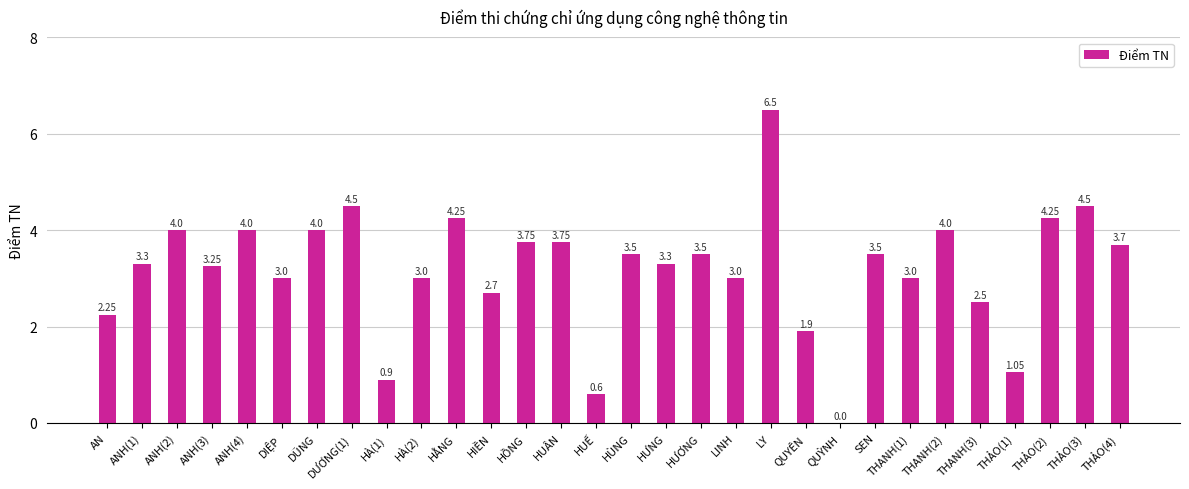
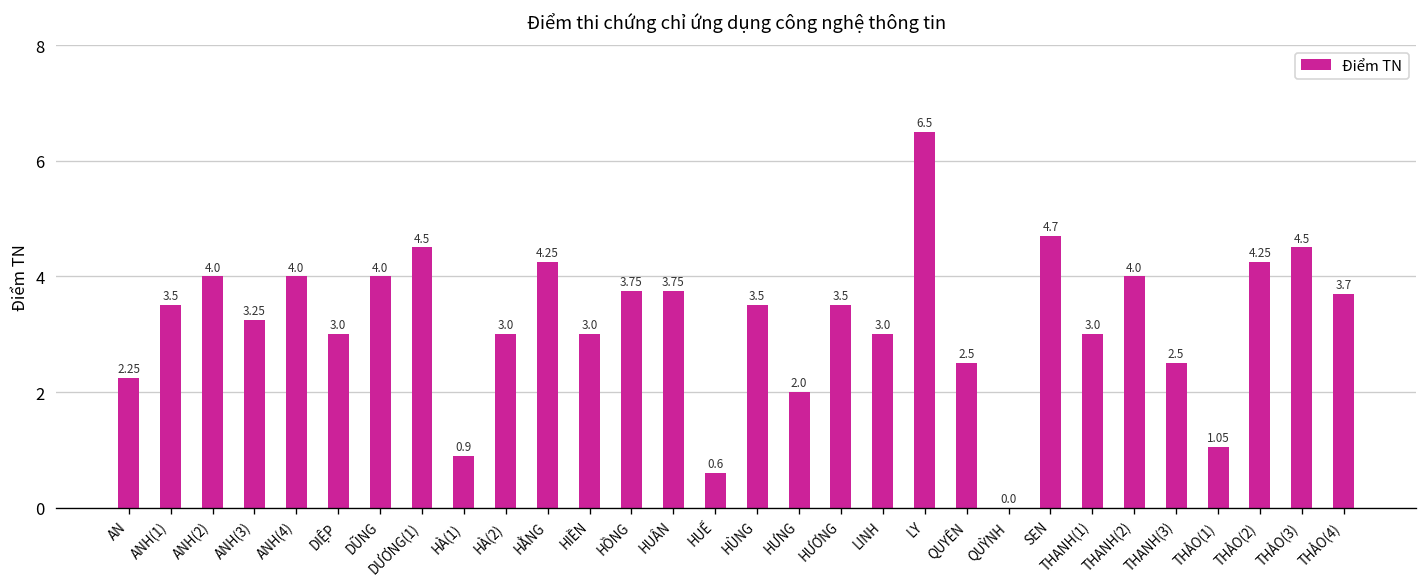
ANH(1): 3.3 -> 3.5
HIỀN: 2.7 -> 3.0
HƯNG: 3.3 -> 2.0
QUYÊN: 1.9 -> 2.5
SEN: 3.5 -> 4.7
